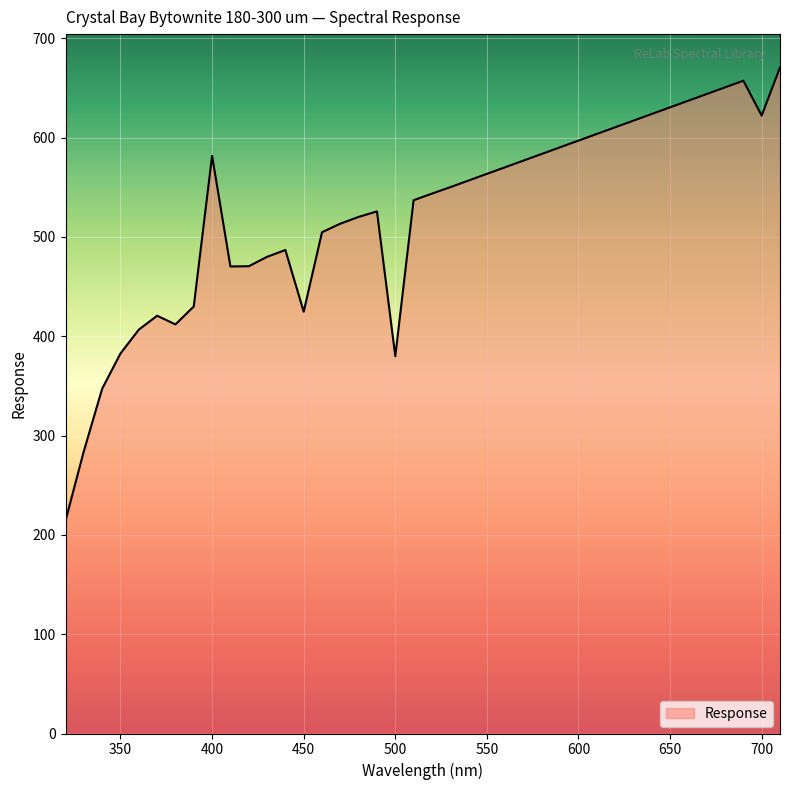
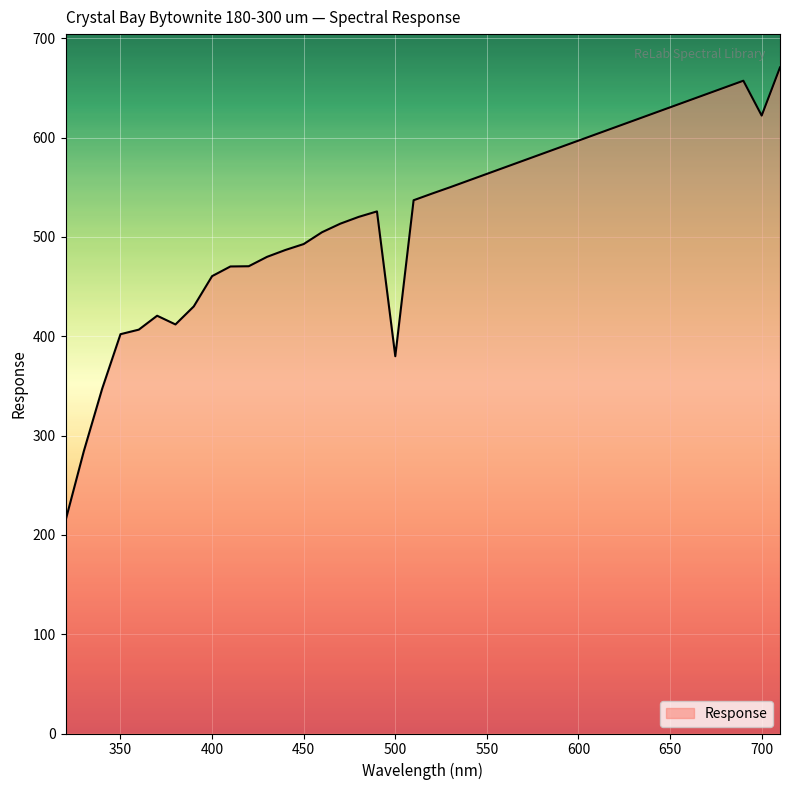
350: 380 -> 400
400: 580 -> 460
450: 420 -> 490
